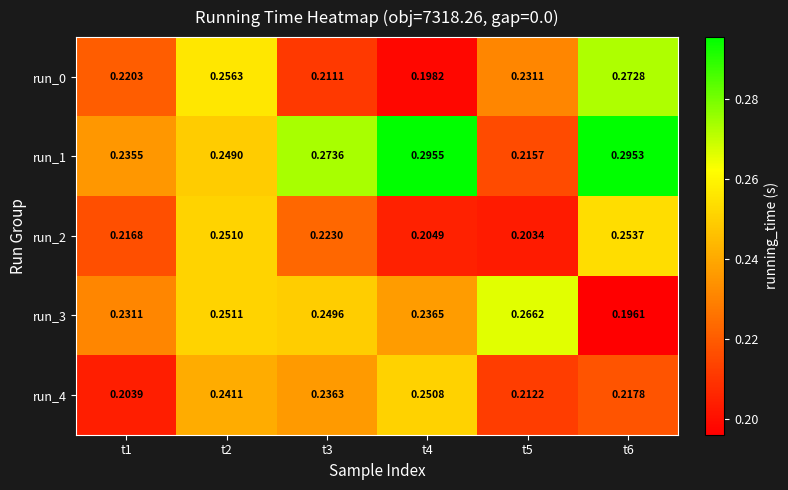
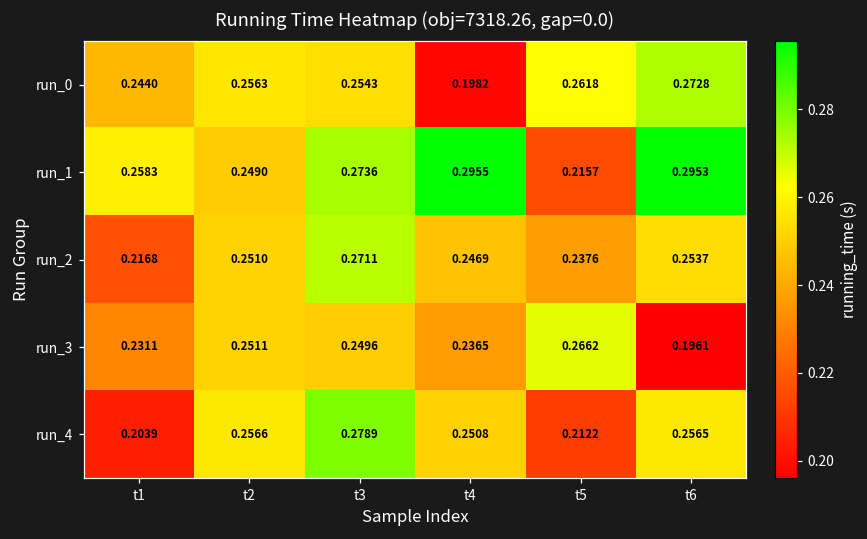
run_0, t1: 0.2203 -> 0.2440
run_0, t3: 0.2111 -> 0.2543
run_0, t5: 0.2311 -> 0.2618
run_1, t1: 0.2355 -> 0.2583
run_2, t3: 0.2230 -> 0.2711
run_2, t4: 0.2049 -> 0.2469
run_2, t5: 0.2034 -> 0.2376
run_4, t2: 0.2411 -> 0.2566
run_4, t3: 0.2363 -> 0.2789
run_4, t6: 0.2178 -> 0.2565
